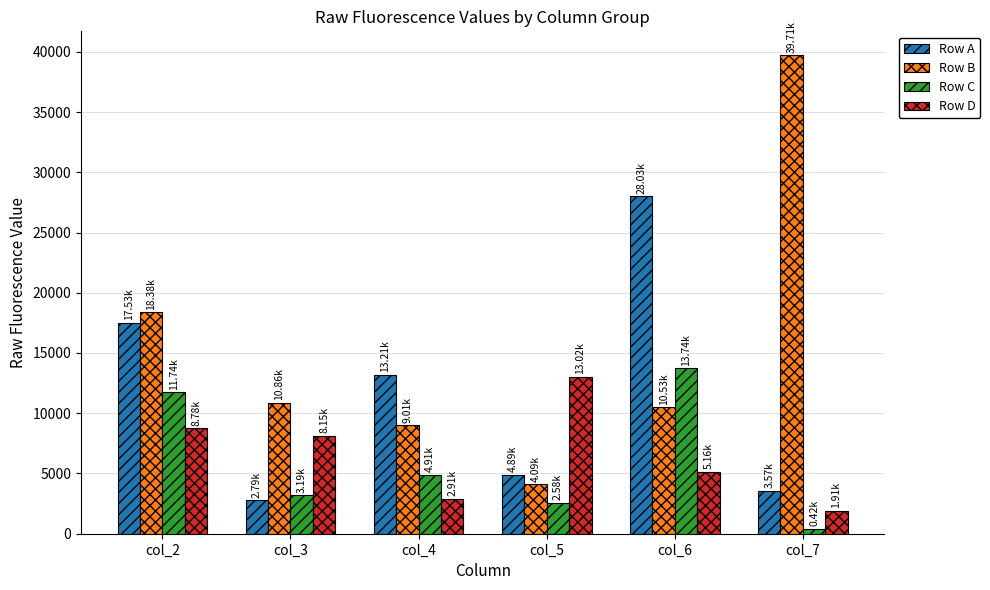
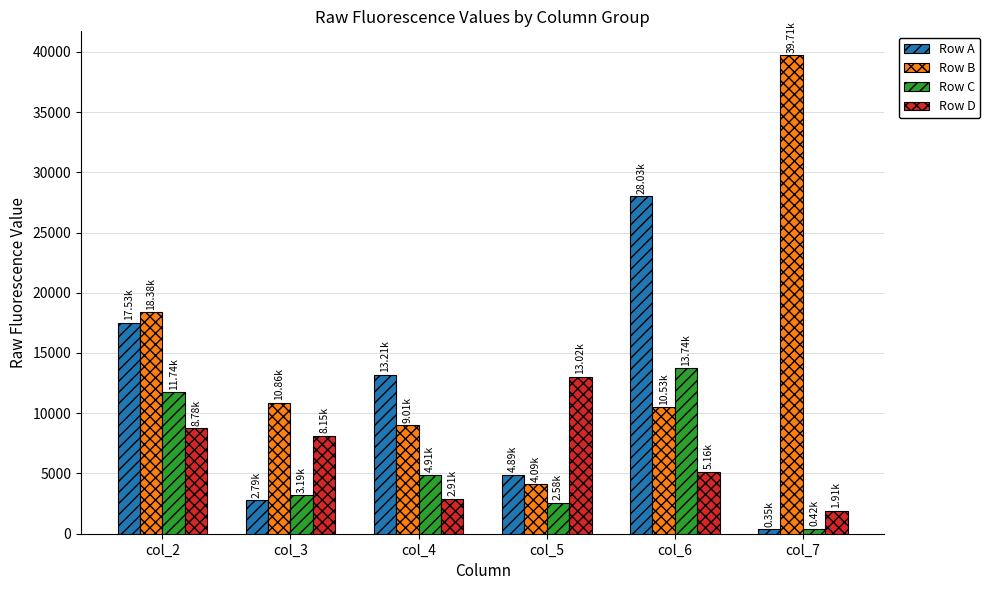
Row A, col_7: 3.57k -> 0.35k
